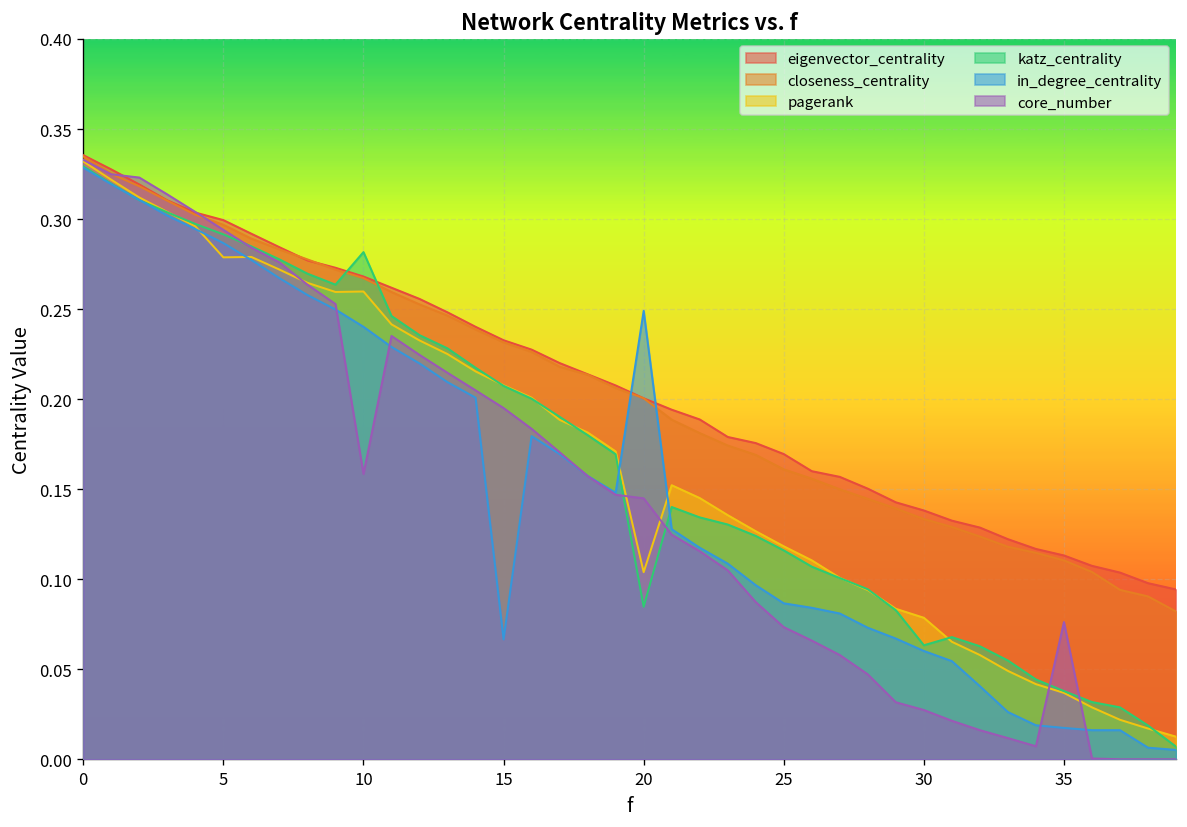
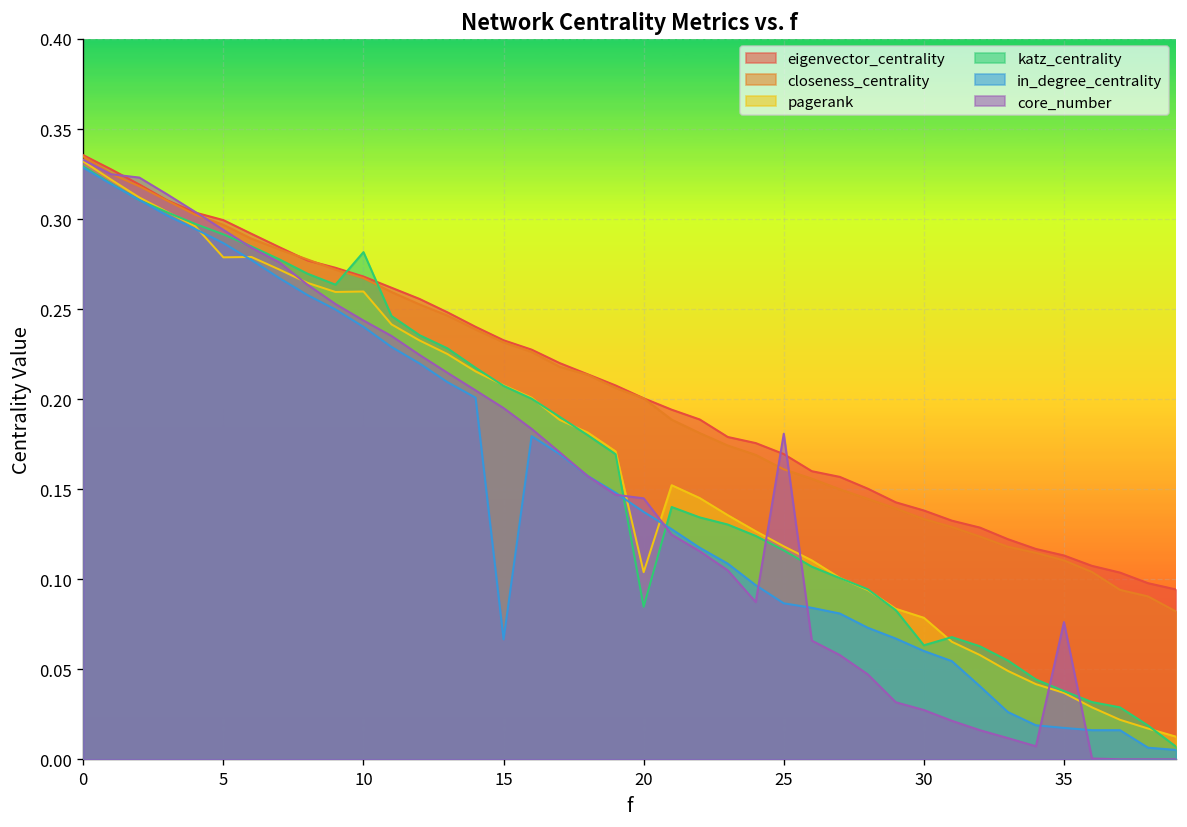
core_number, 10: 0.159 -> 0.244
in_degree_centrality, 20: 0.249 -> 0.137
core_number, 25: 0.073 -> 0.181
